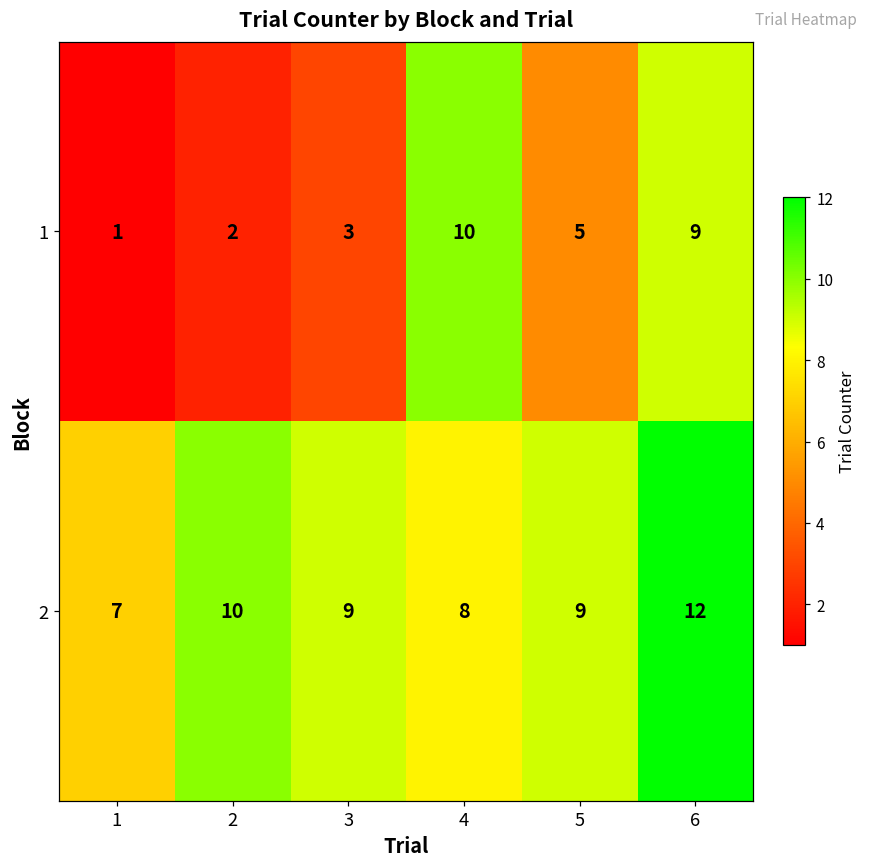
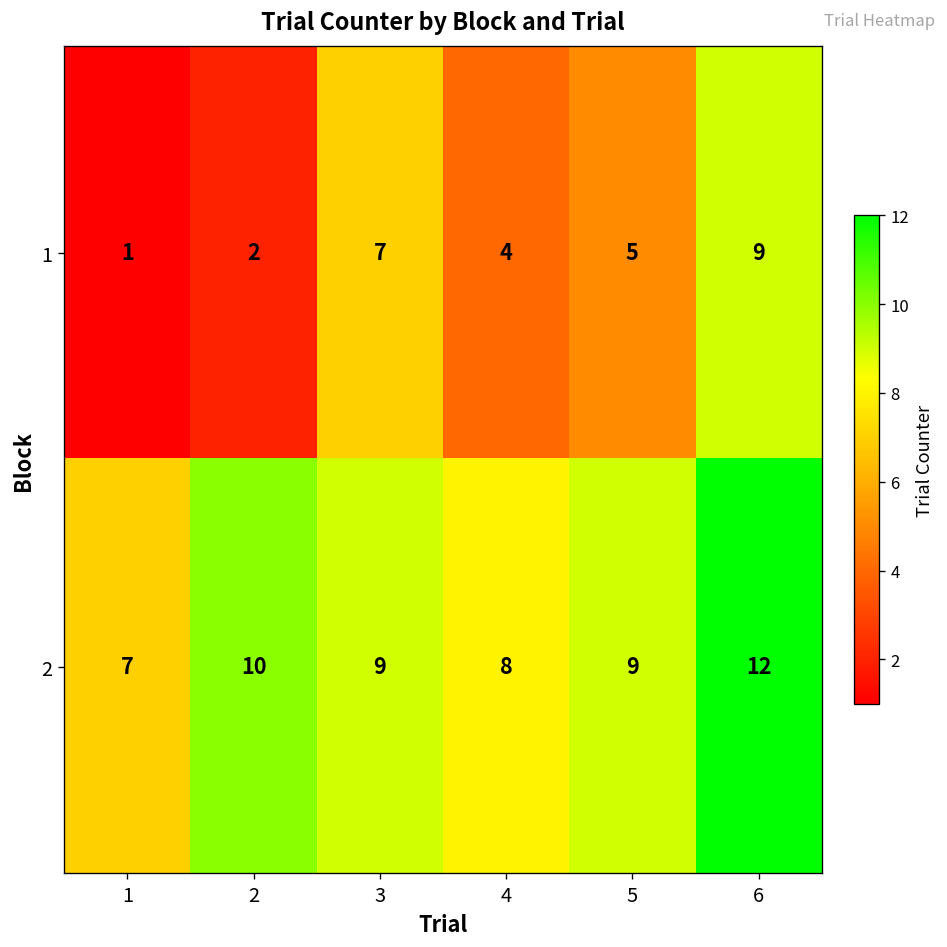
1, 3: 3 -> 7
1, 4: 10 -> 4
